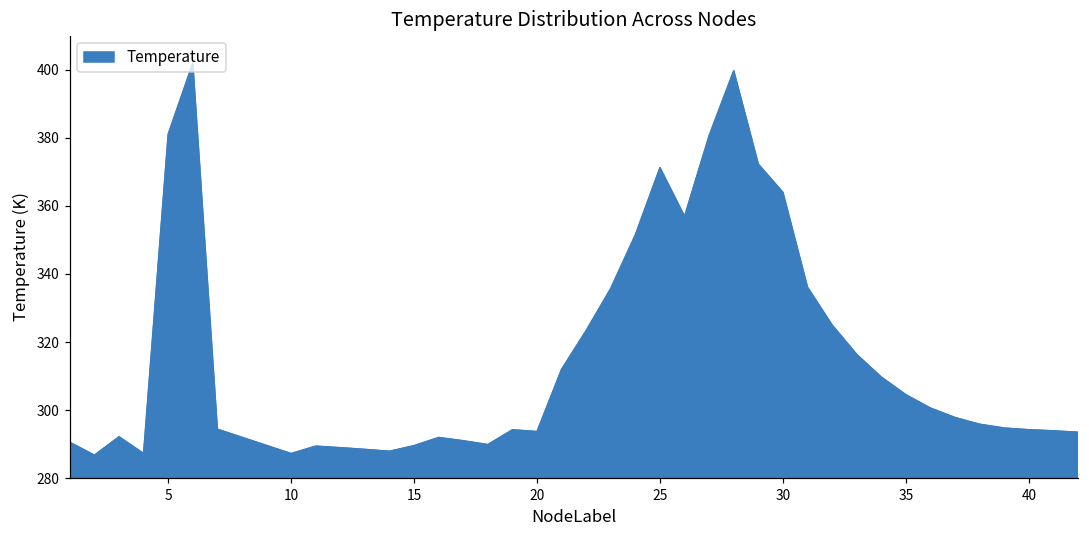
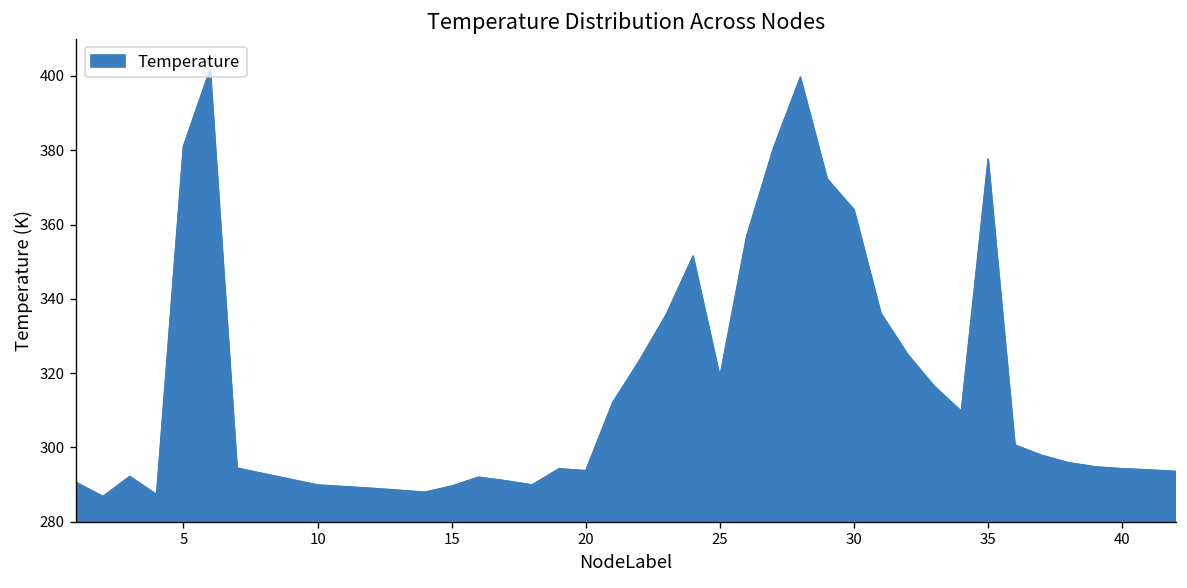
10: 287 -> 290
25: 371 -> 319
35: 305 -> 378
